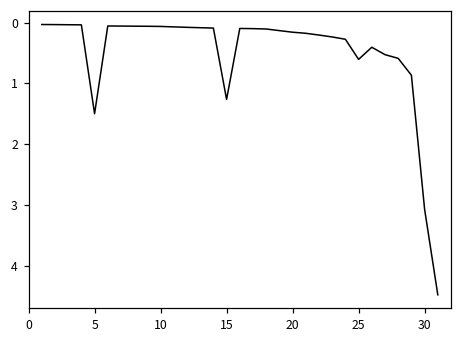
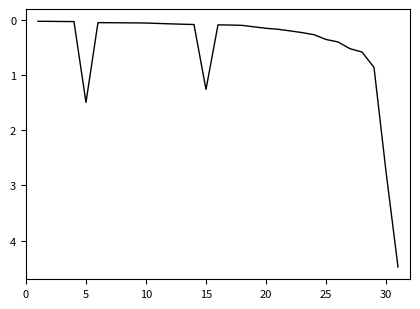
25: 0.6 -> 0.4
30: 3.1 -> 2.7
